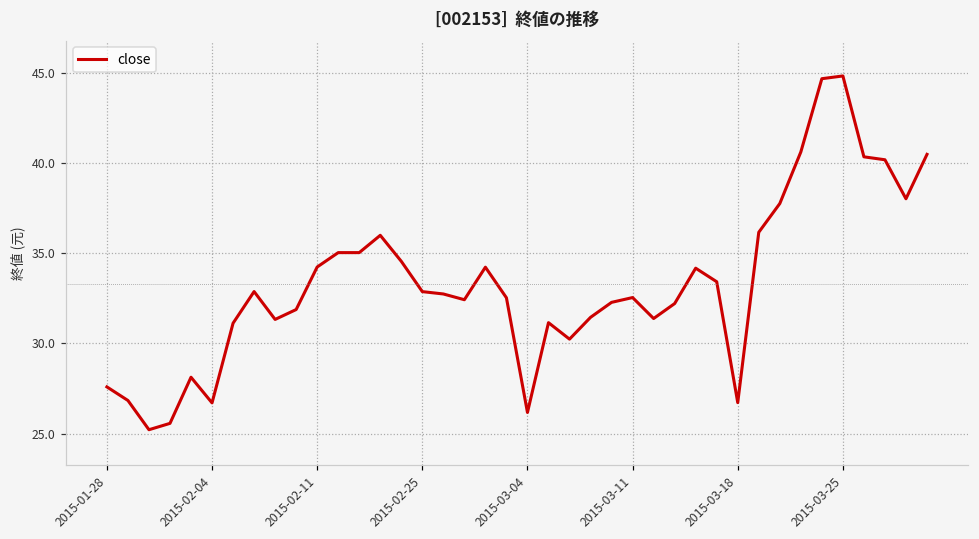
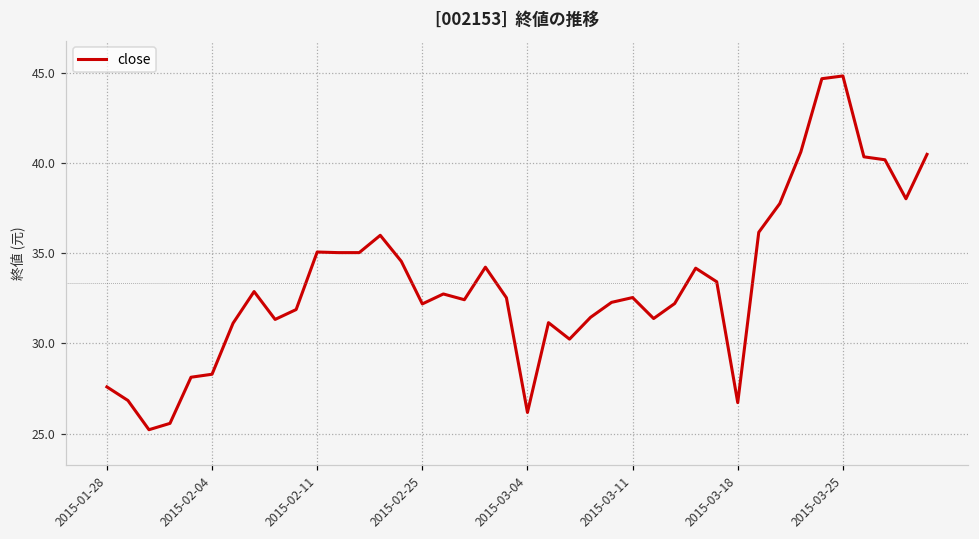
2015-02-04: 26.7 -> 28.3
2015-02-11: 34.2 -> 35.1
2015-02-25: 32.9 -> 32.2
